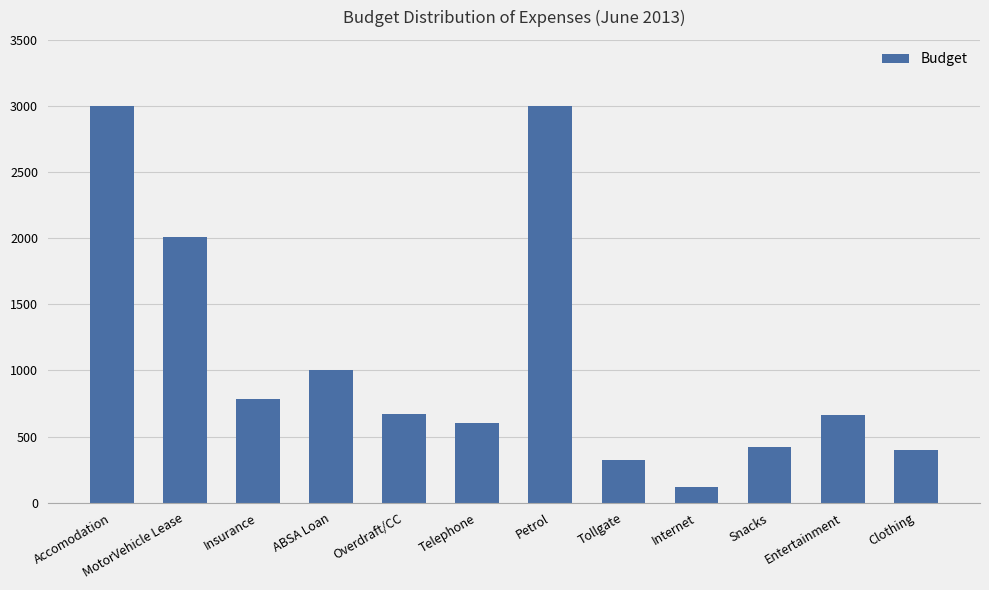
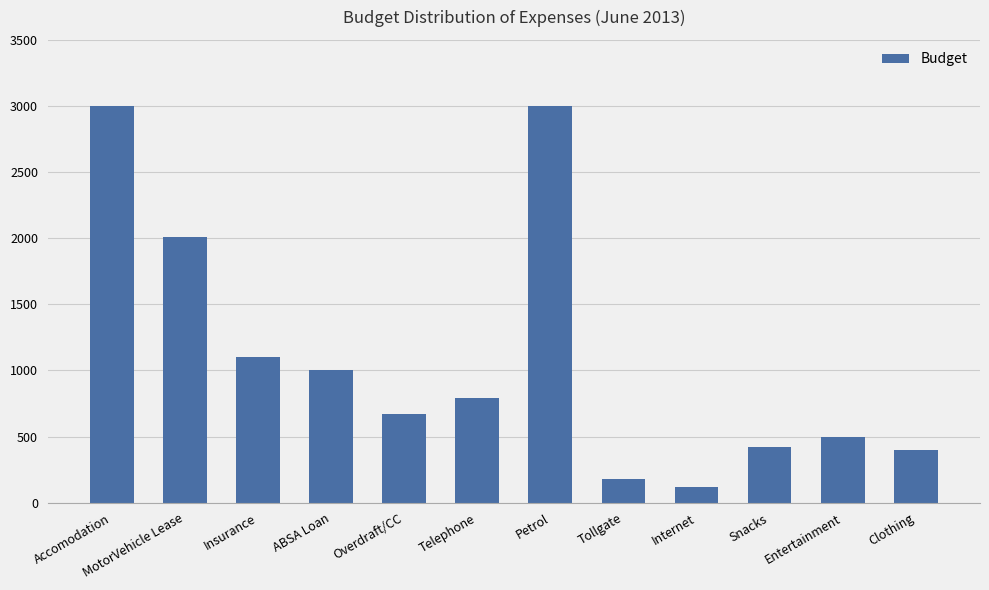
Insurance: 790 -> 1100
Telephone: 600 -> 790
Tollgate: 320 -> 180
Entertainment: 670 -> 500
